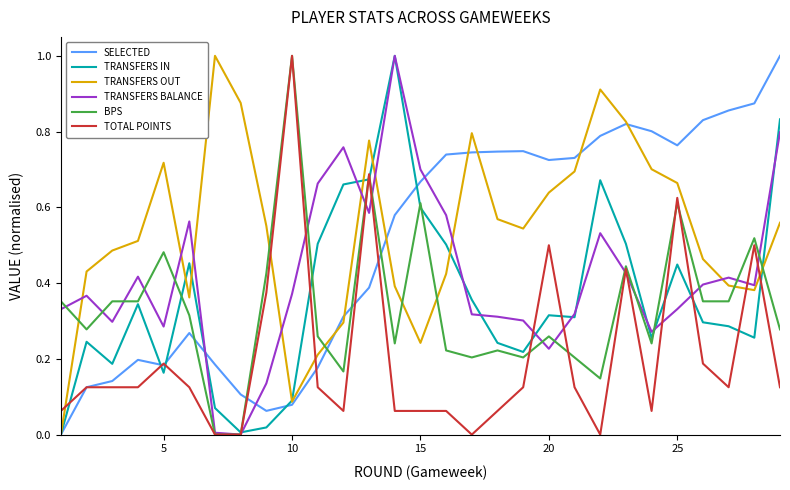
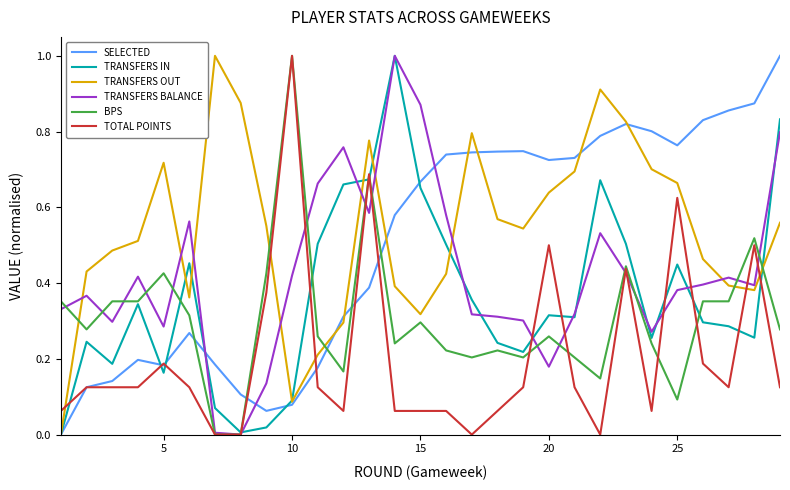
BPS, 5: 0.48 -> 0.43
TRANSFERS BALANCE, 10: 0.37 -> 0.42
TRANSFERS IN, 15: 0.60 -> 0.65
TRANSFERS OUT, 15: 0.24 -> 0.32
TRANSFERS BALANCE, 15: 0.70 -> 0.87
BPS, 15: 0.61 -> 0.30
TRANSFERS BALANCE, 20: 0.23 -> 0.18
TRANSFERS BALANCE, 25: 0.33 -> 0.38
BPS, 25: 0.61 -> 0.09
